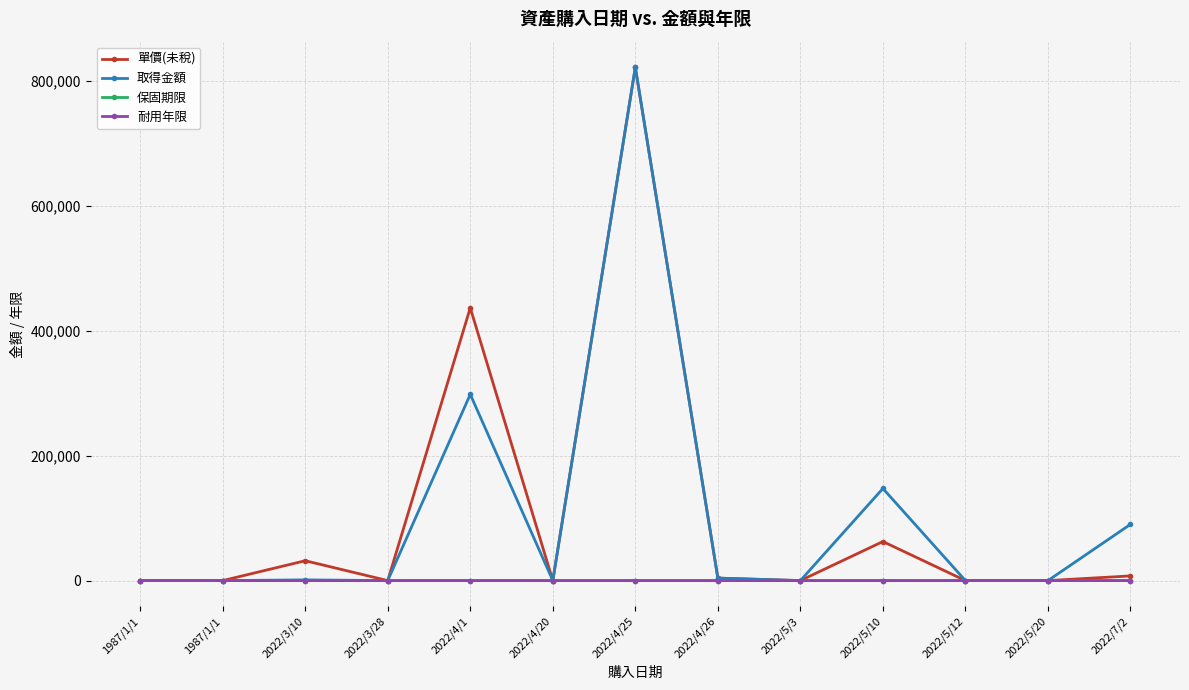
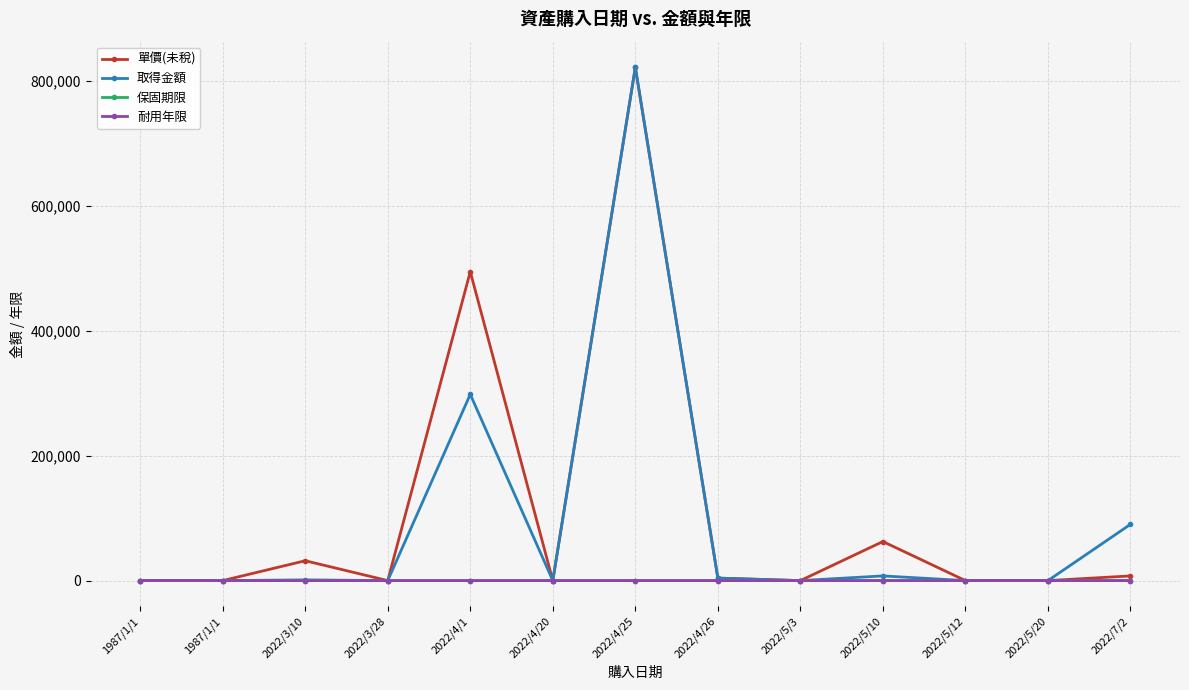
單價(未稅), 2022/4/1: 440,000 -> 490,000
取得金額, 2022/5/10: 150,000 -> 10,000
